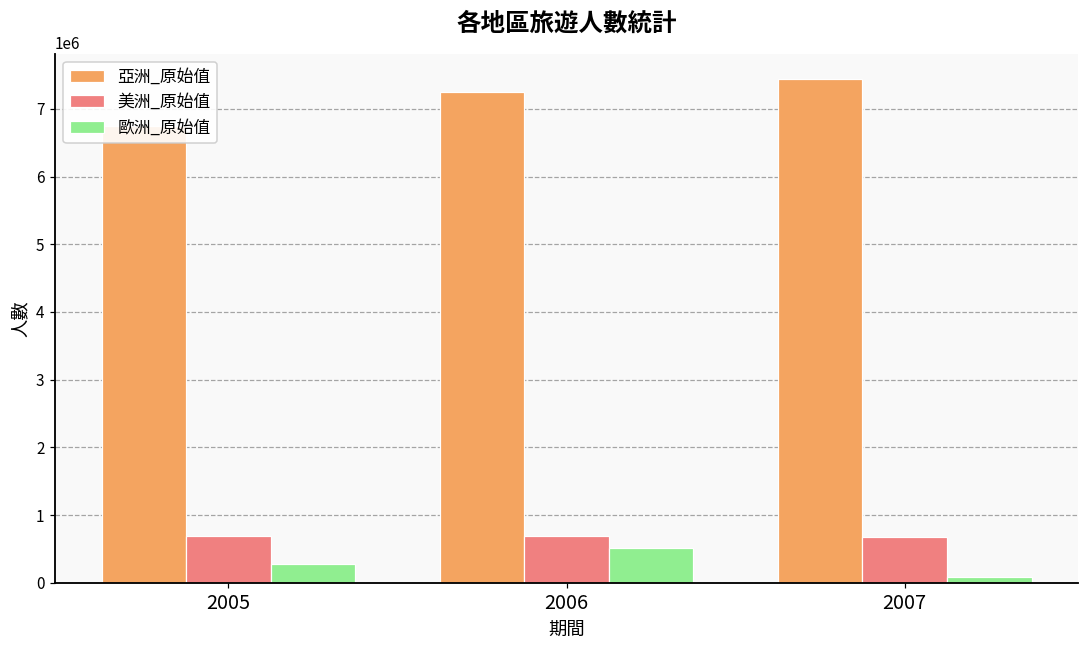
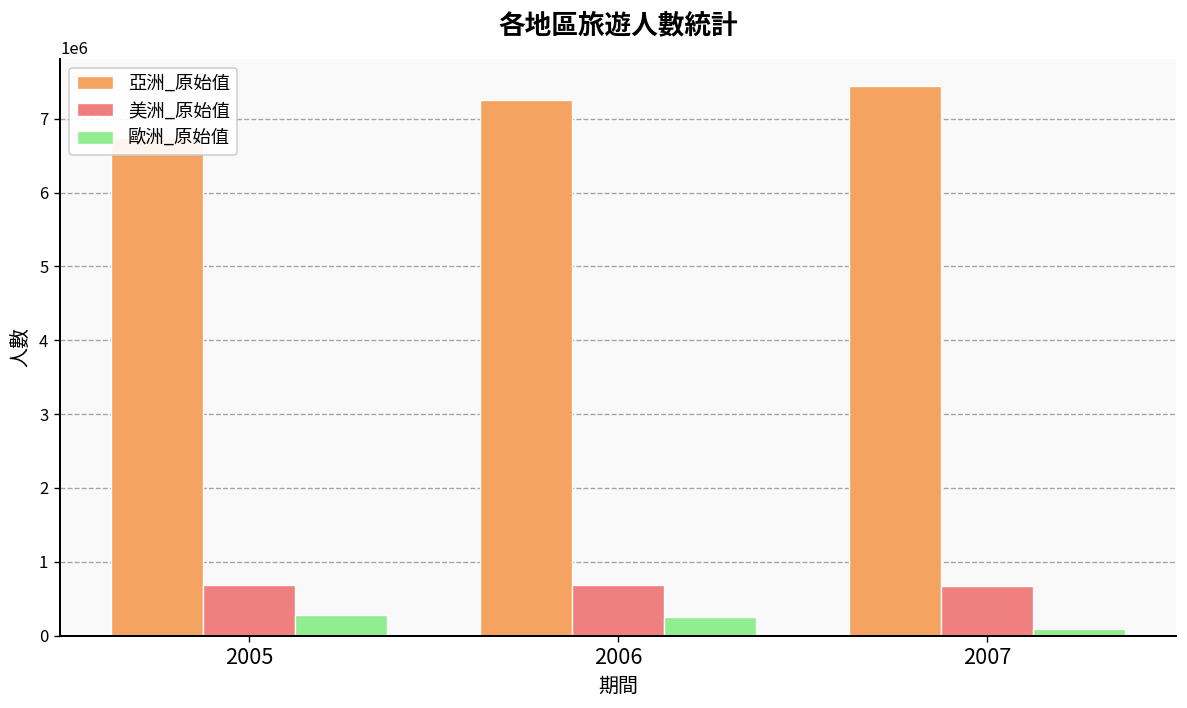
歐洲_原始值, 2006: 500000 -> 300000
